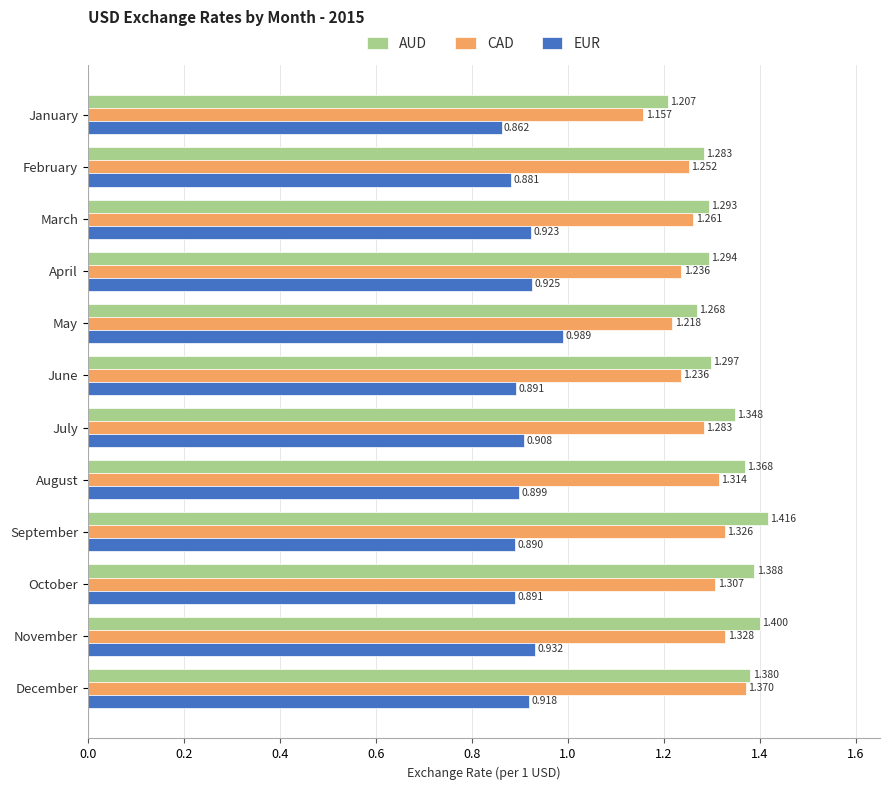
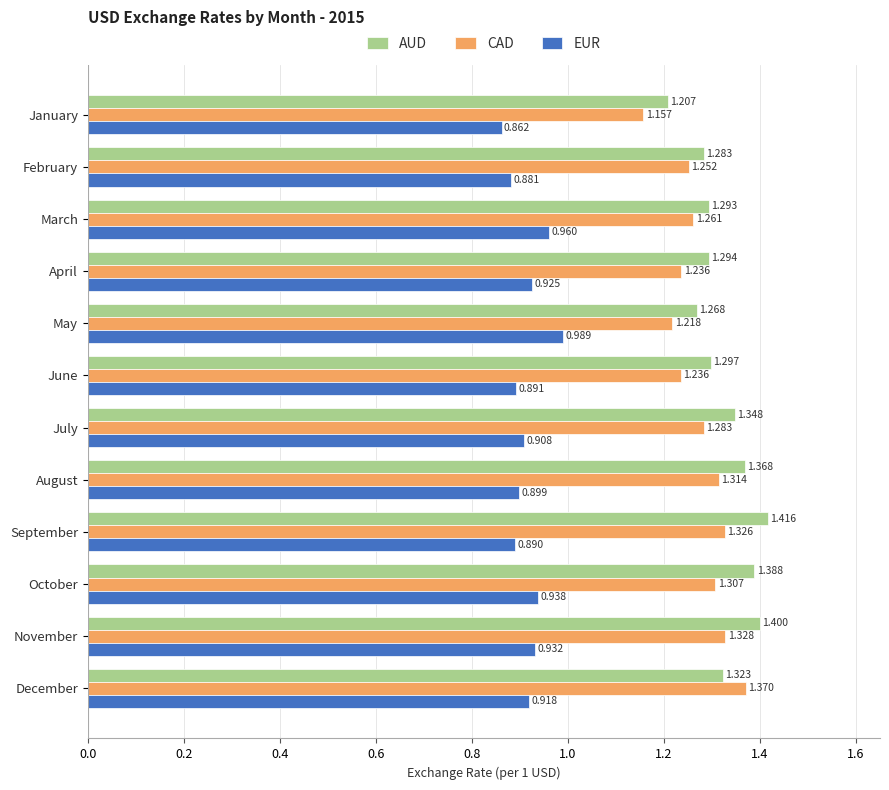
EUR, March: 0.923 -> 0.960
EUR, October: 0.891 -> 0.938
AUD, December: 1.380 -> 1.323
